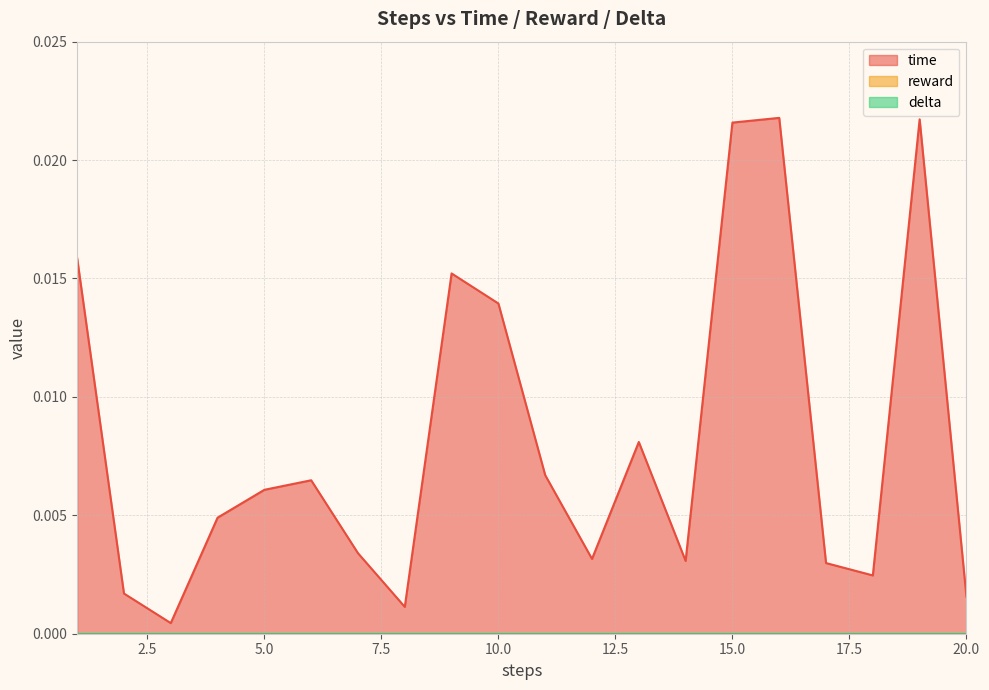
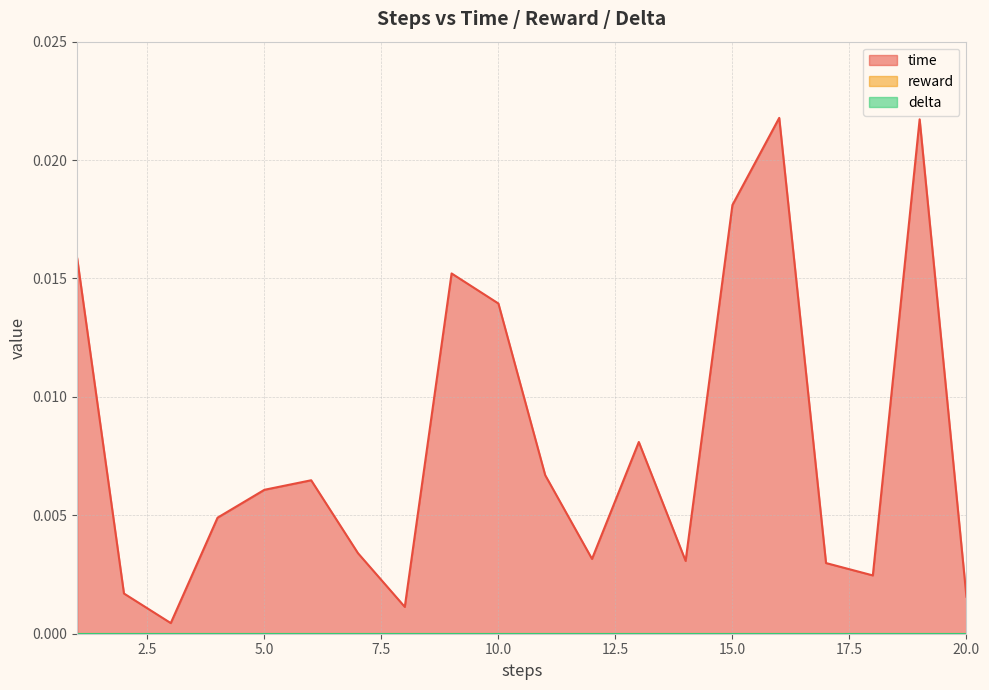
time, 15.0: 0.0216 -> 0.0181
